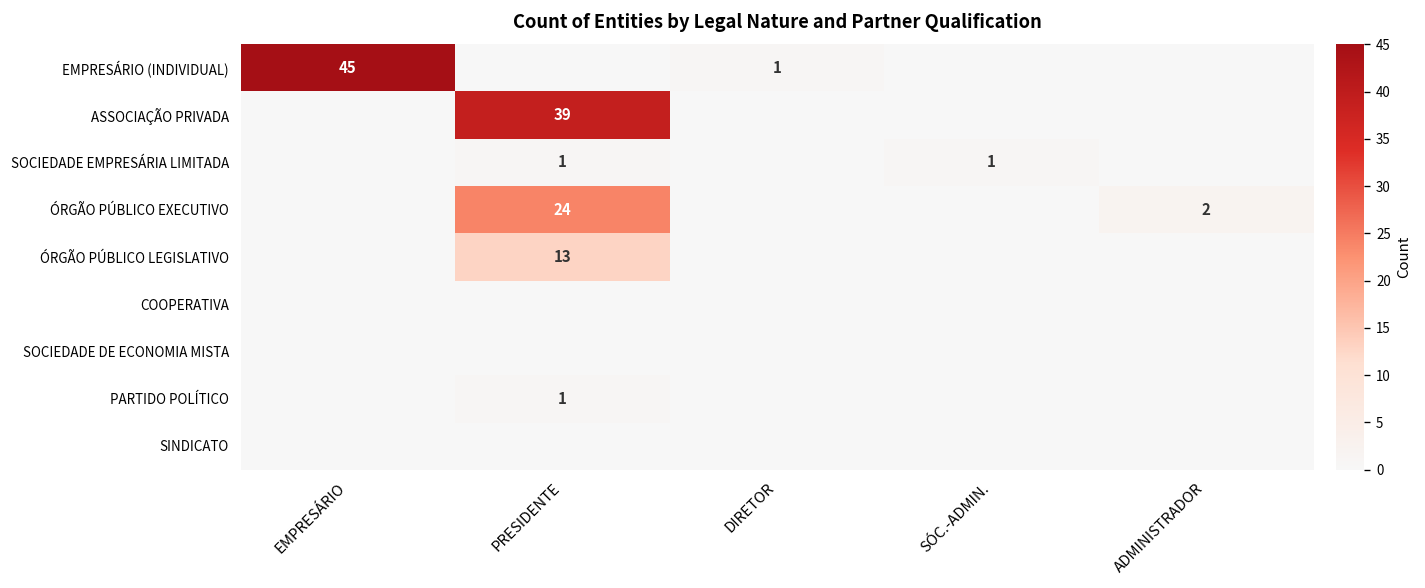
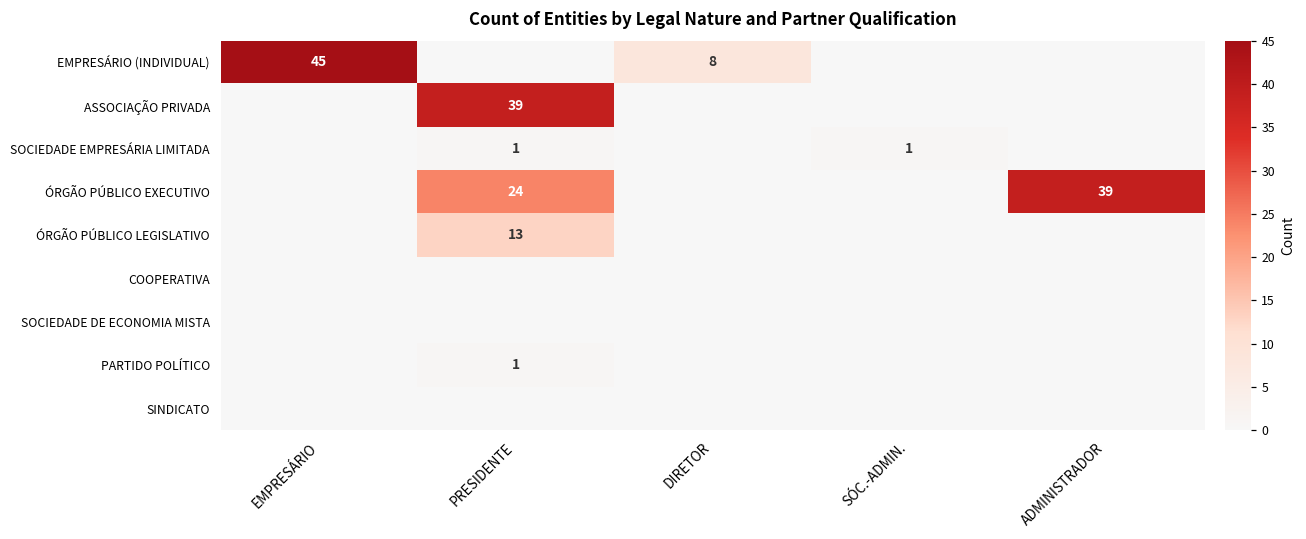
EMPRESÁRIO (INDIVIDUAL), DIRETOR: 1 -> 8
ÓRGÃO PÚBLICO EXECUTIVO, ADMINISTRADOR: 2 -> 39
